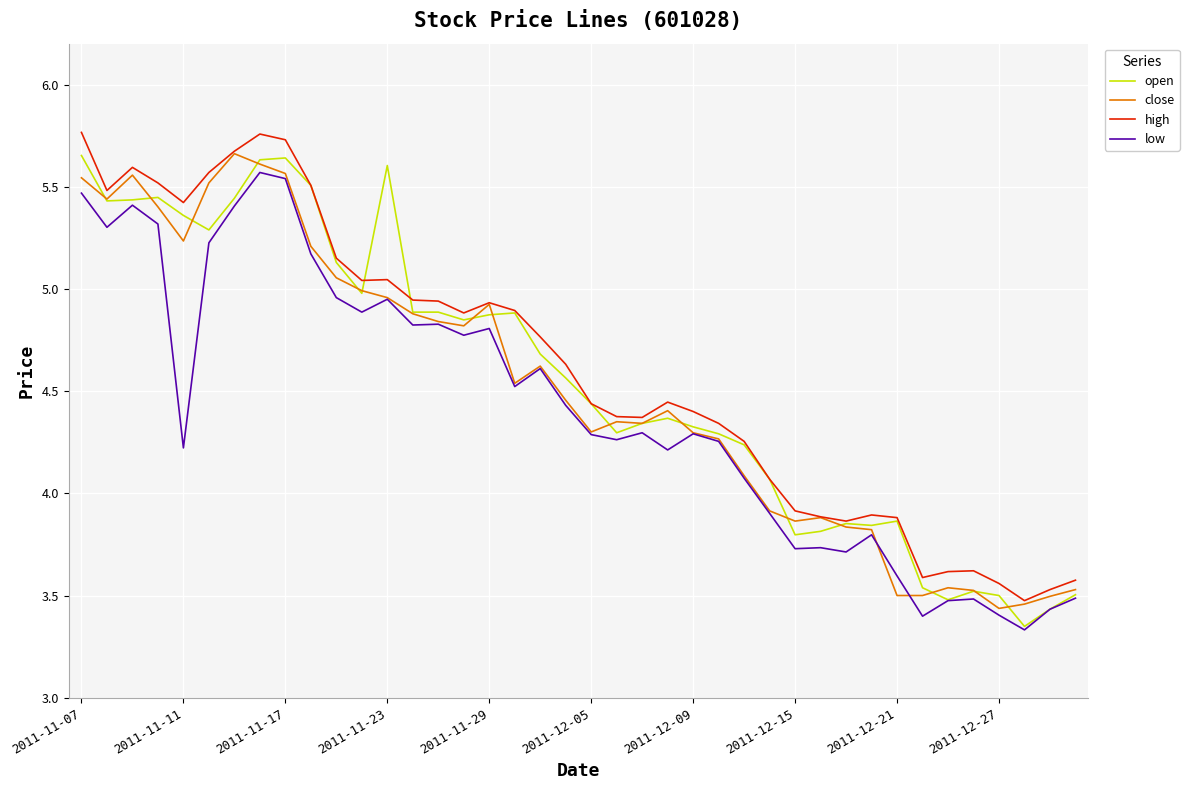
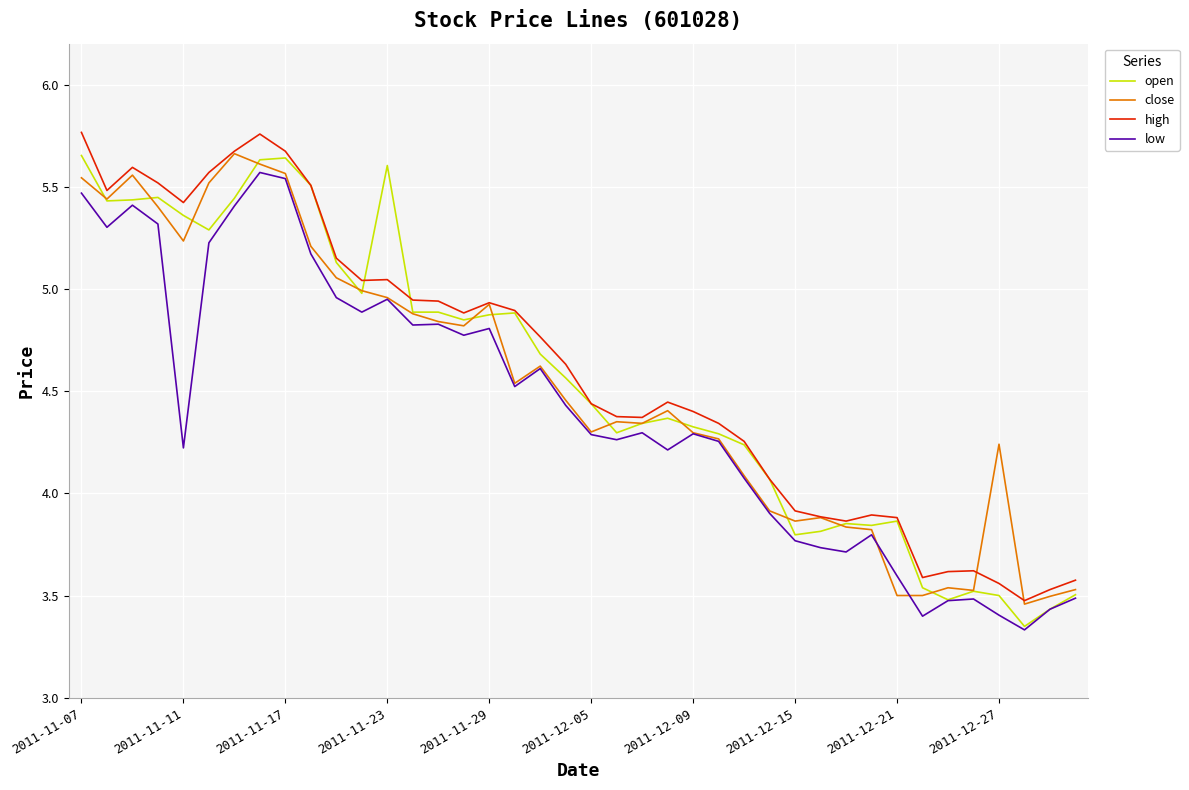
high, 2011-11-17: 5.73 -> 5.67
low, 2011-12-15: 3.73 -> 3.77
close, 2011-12-27: 3.44 -> 4.24
